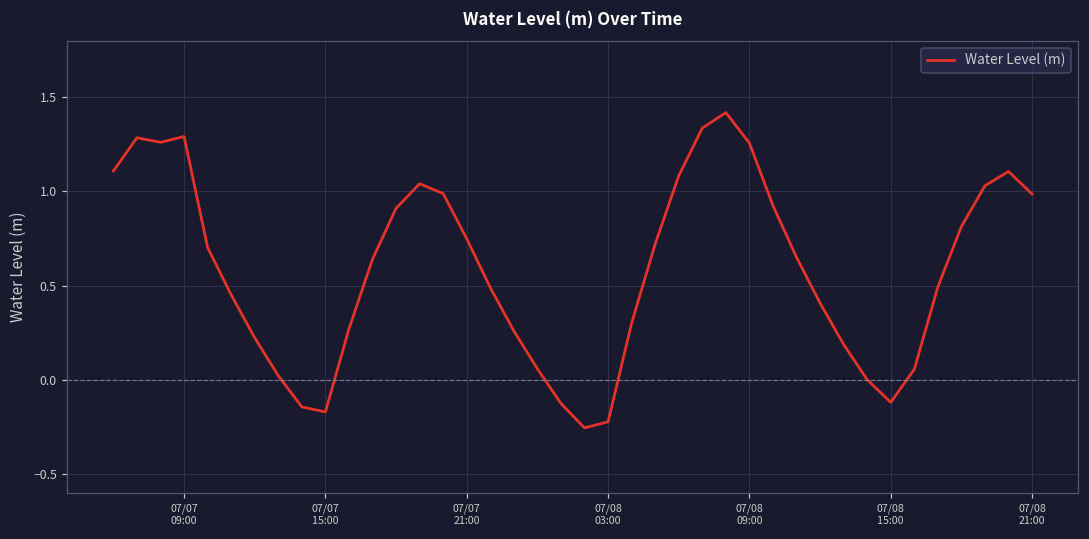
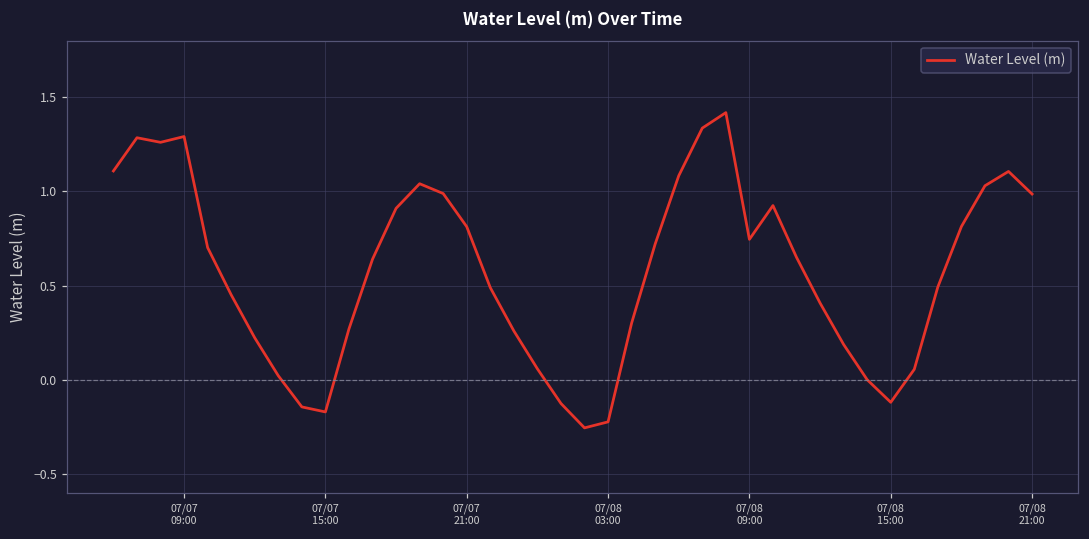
07/07 21:00: 0.75 -> 0.81
07/08 09:00: 1.26 -> 0.75
